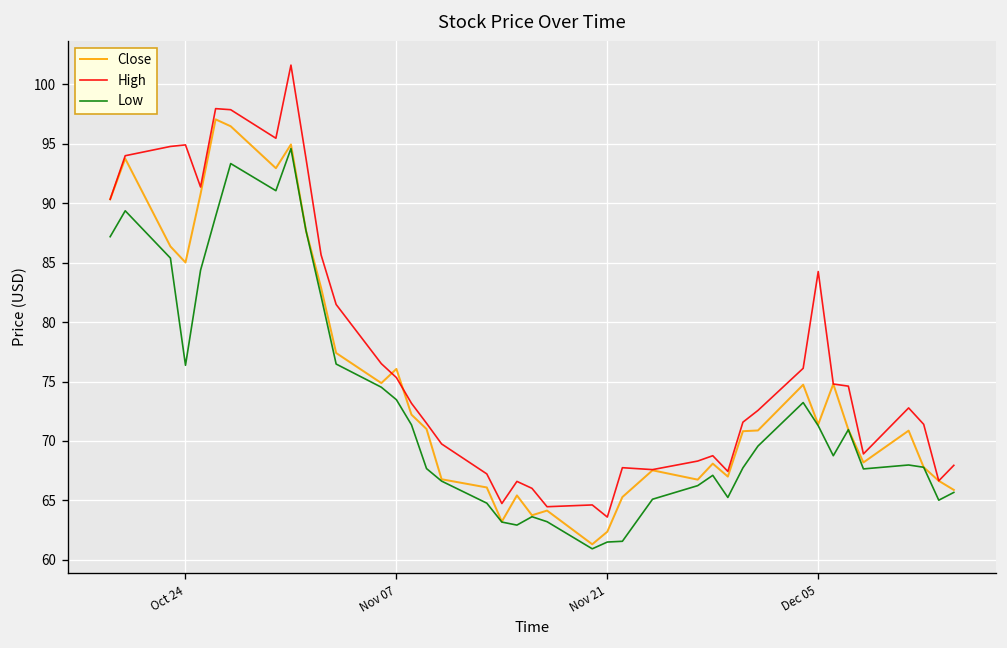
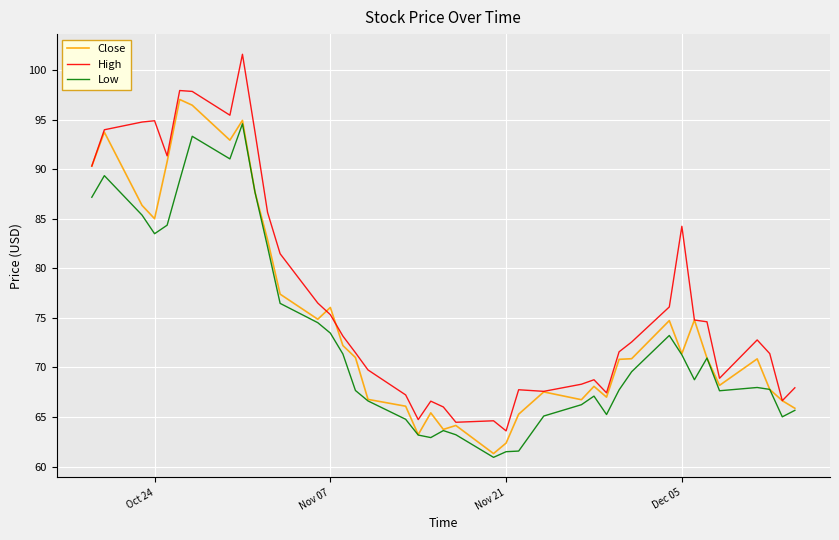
Low, Oct 24: 76 -> 83
